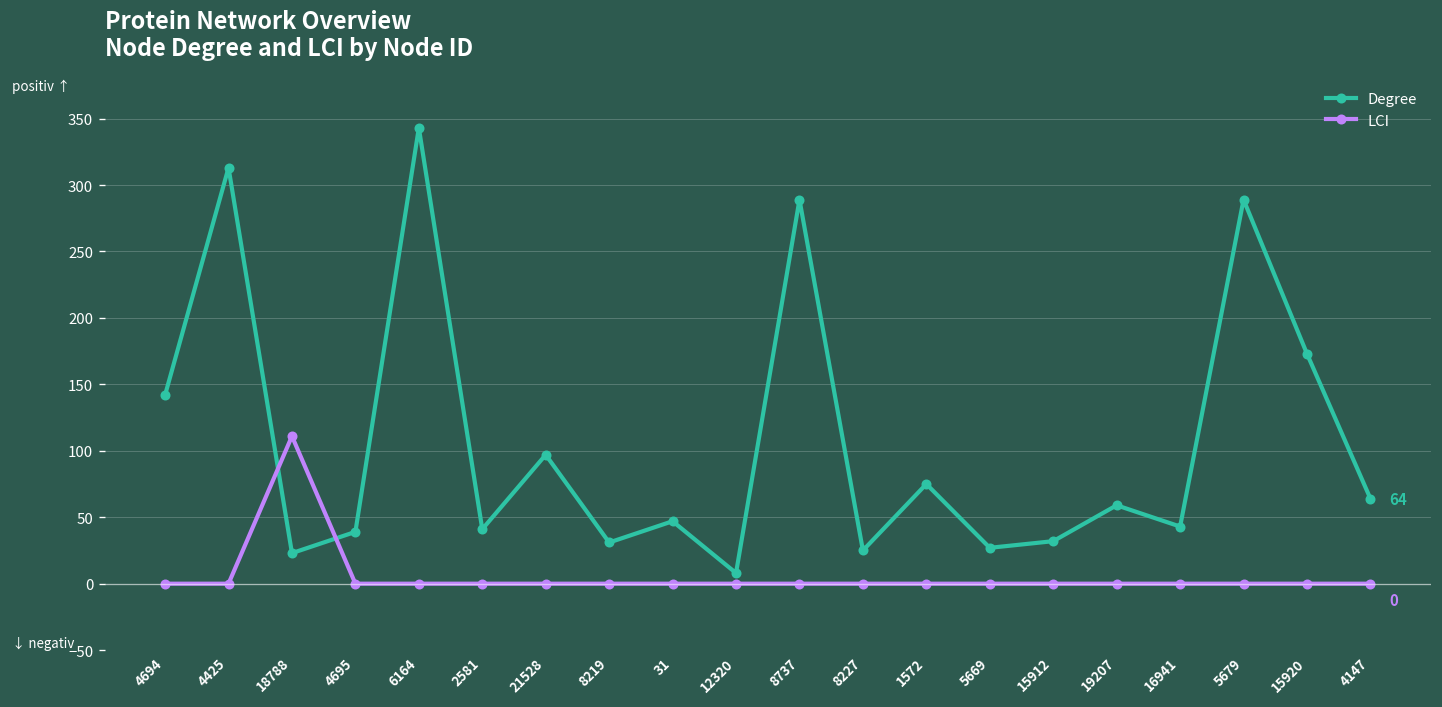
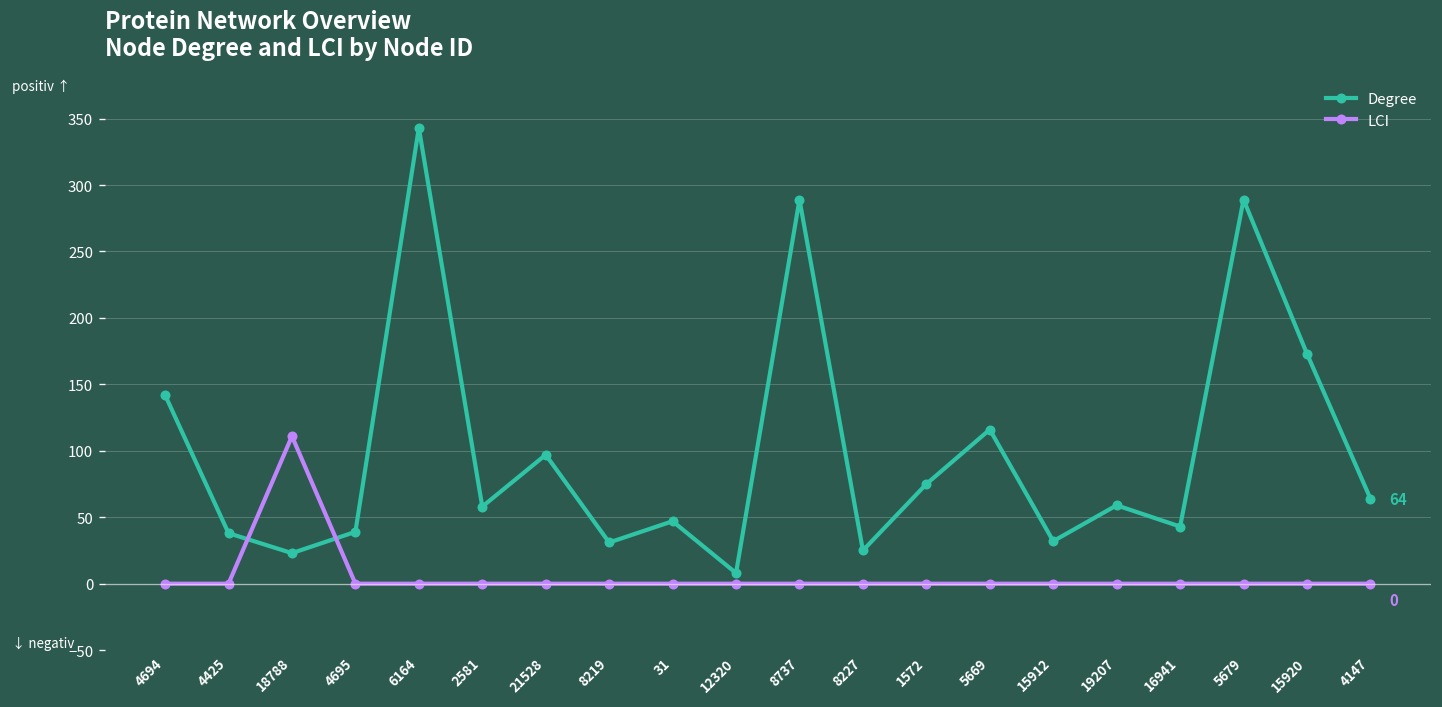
Degree, 4425: 313 -> 38
Degree, 2581: 41 -> 58
Degree, 5669: 27 -> 116
